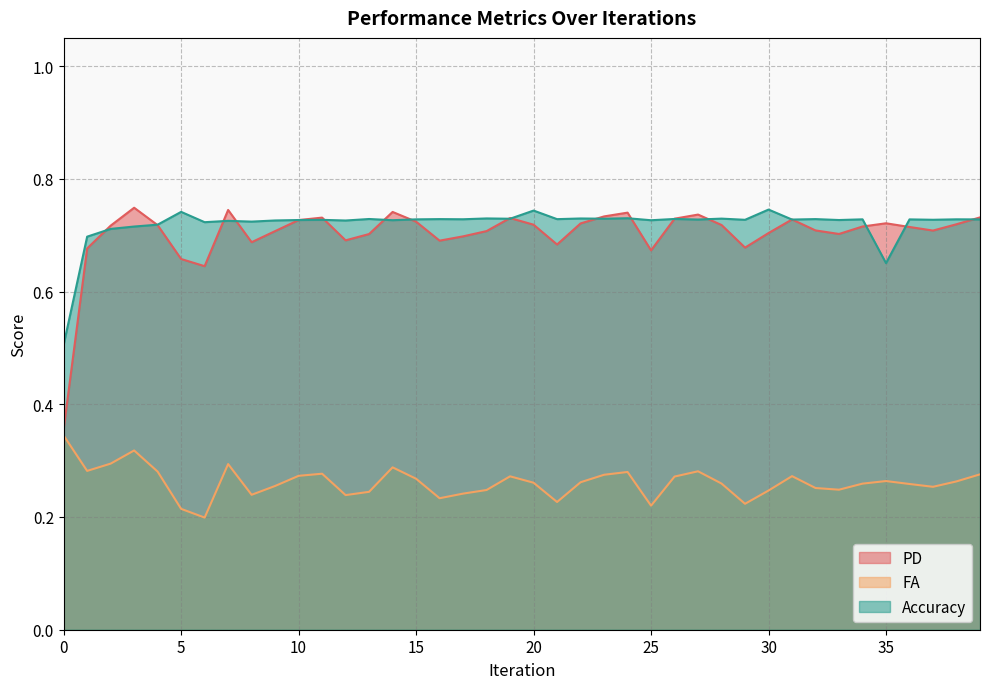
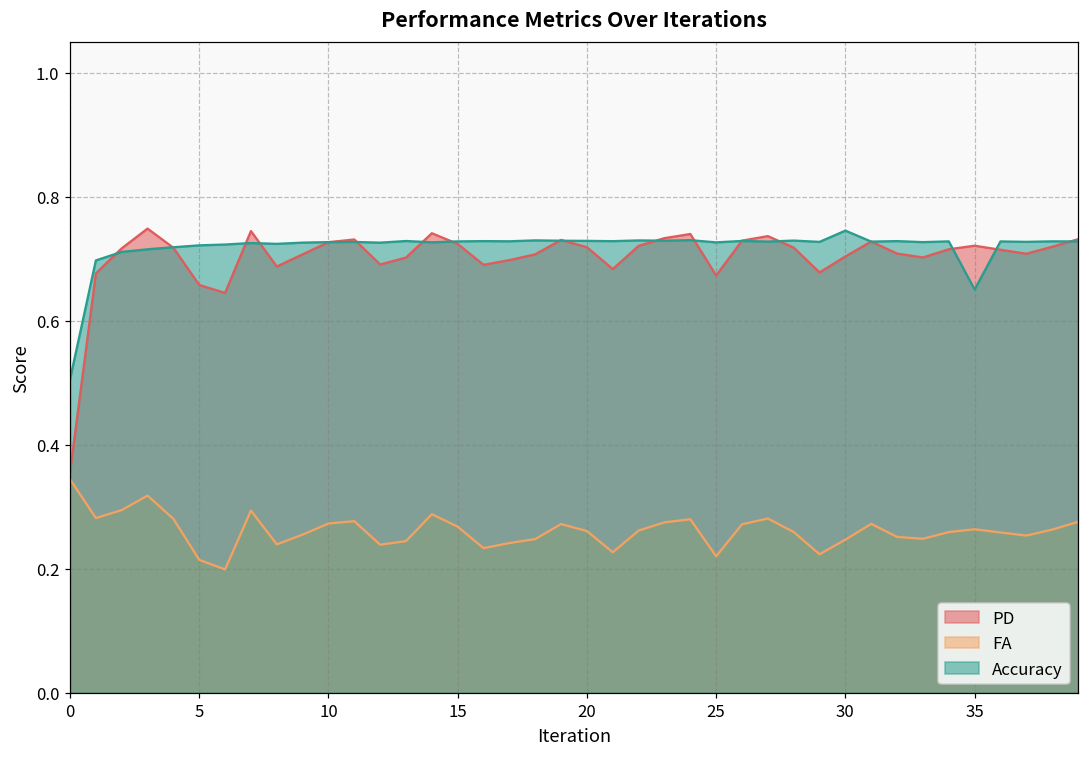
Accuracy, 5: 0.74 -> 0.72
Accuracy, 20: 0.74 -> 0.73
